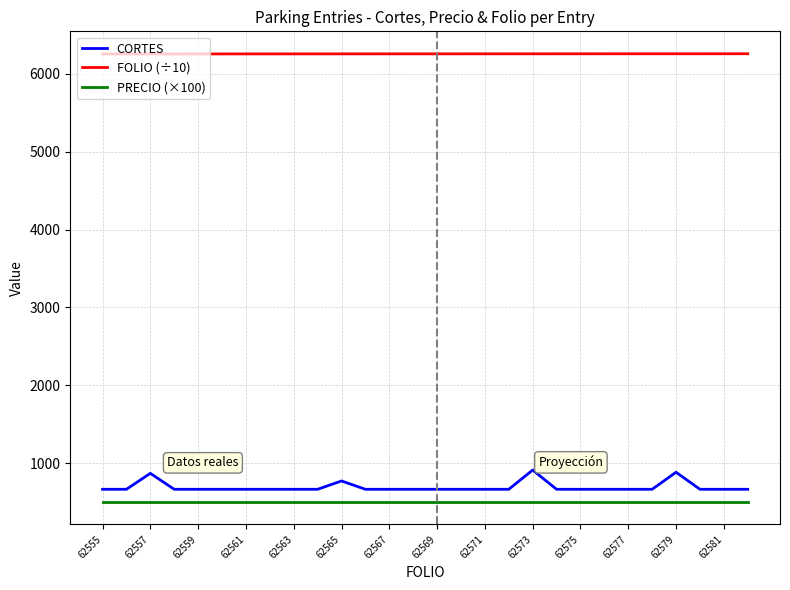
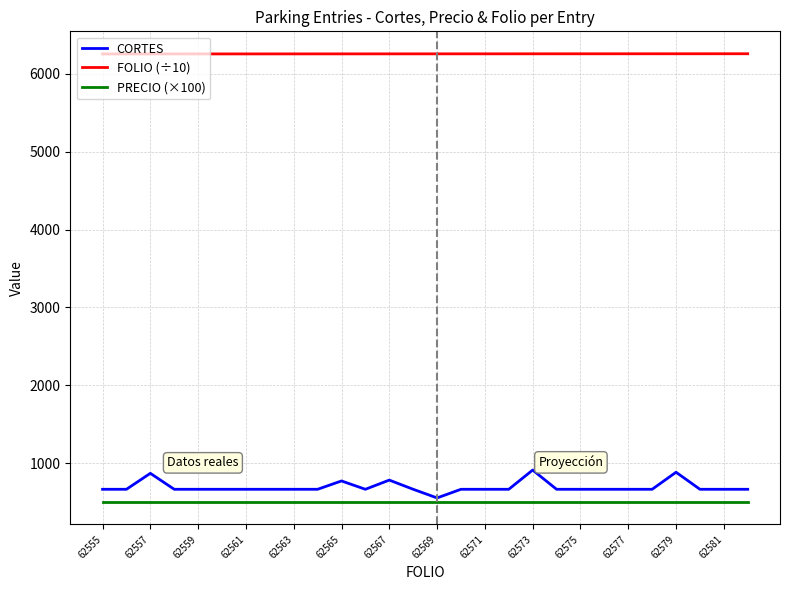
CORTES, 62567: 700 -> 800
CORTES, 62569: 700 -> 600
